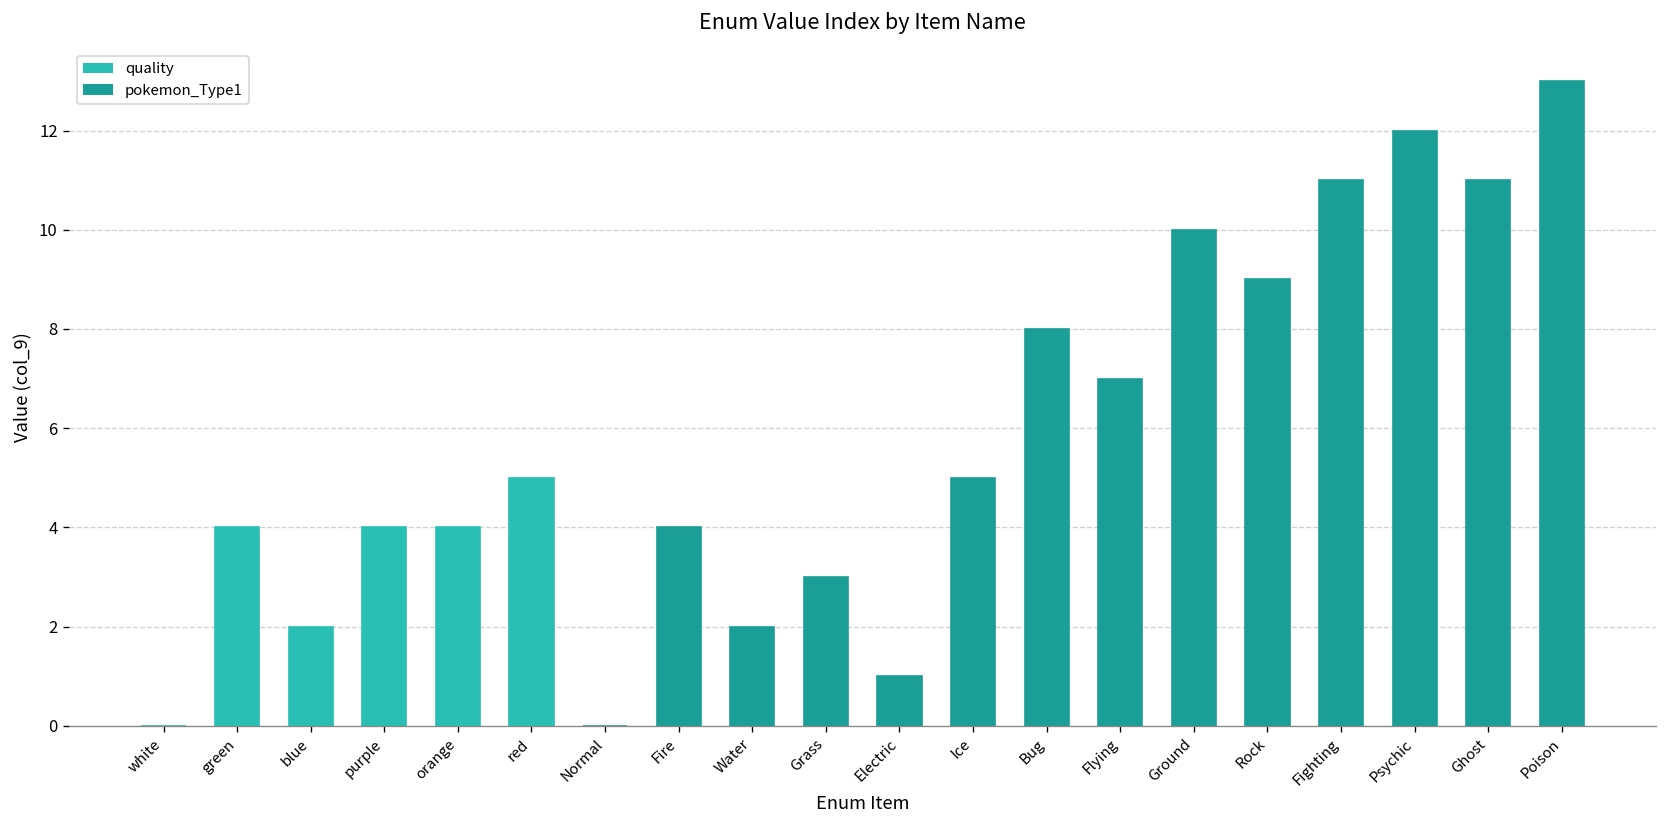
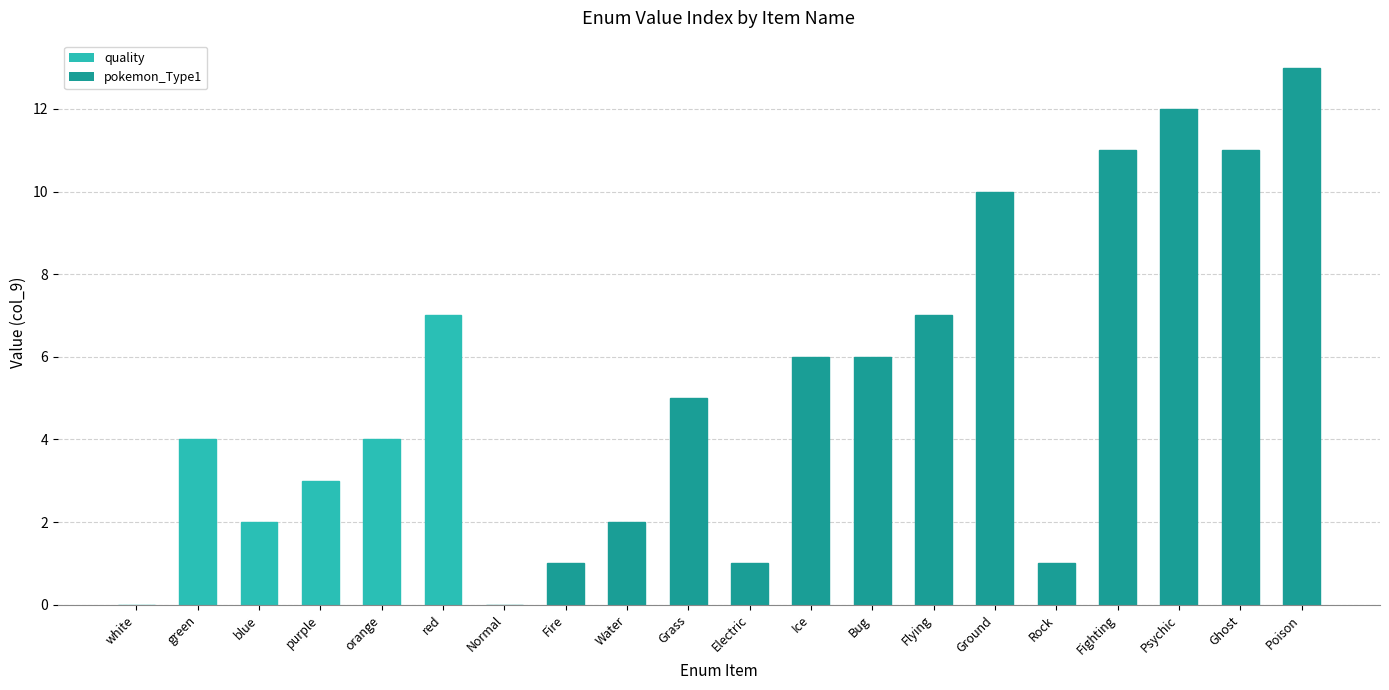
purple: 4 -> 3
red: 5 -> 7
Fire: 4 -> 1
Grass: 3 -> 5
Ice: 5 -> 6
Bug: 8 -> 6
Rock: 9 -> 1
